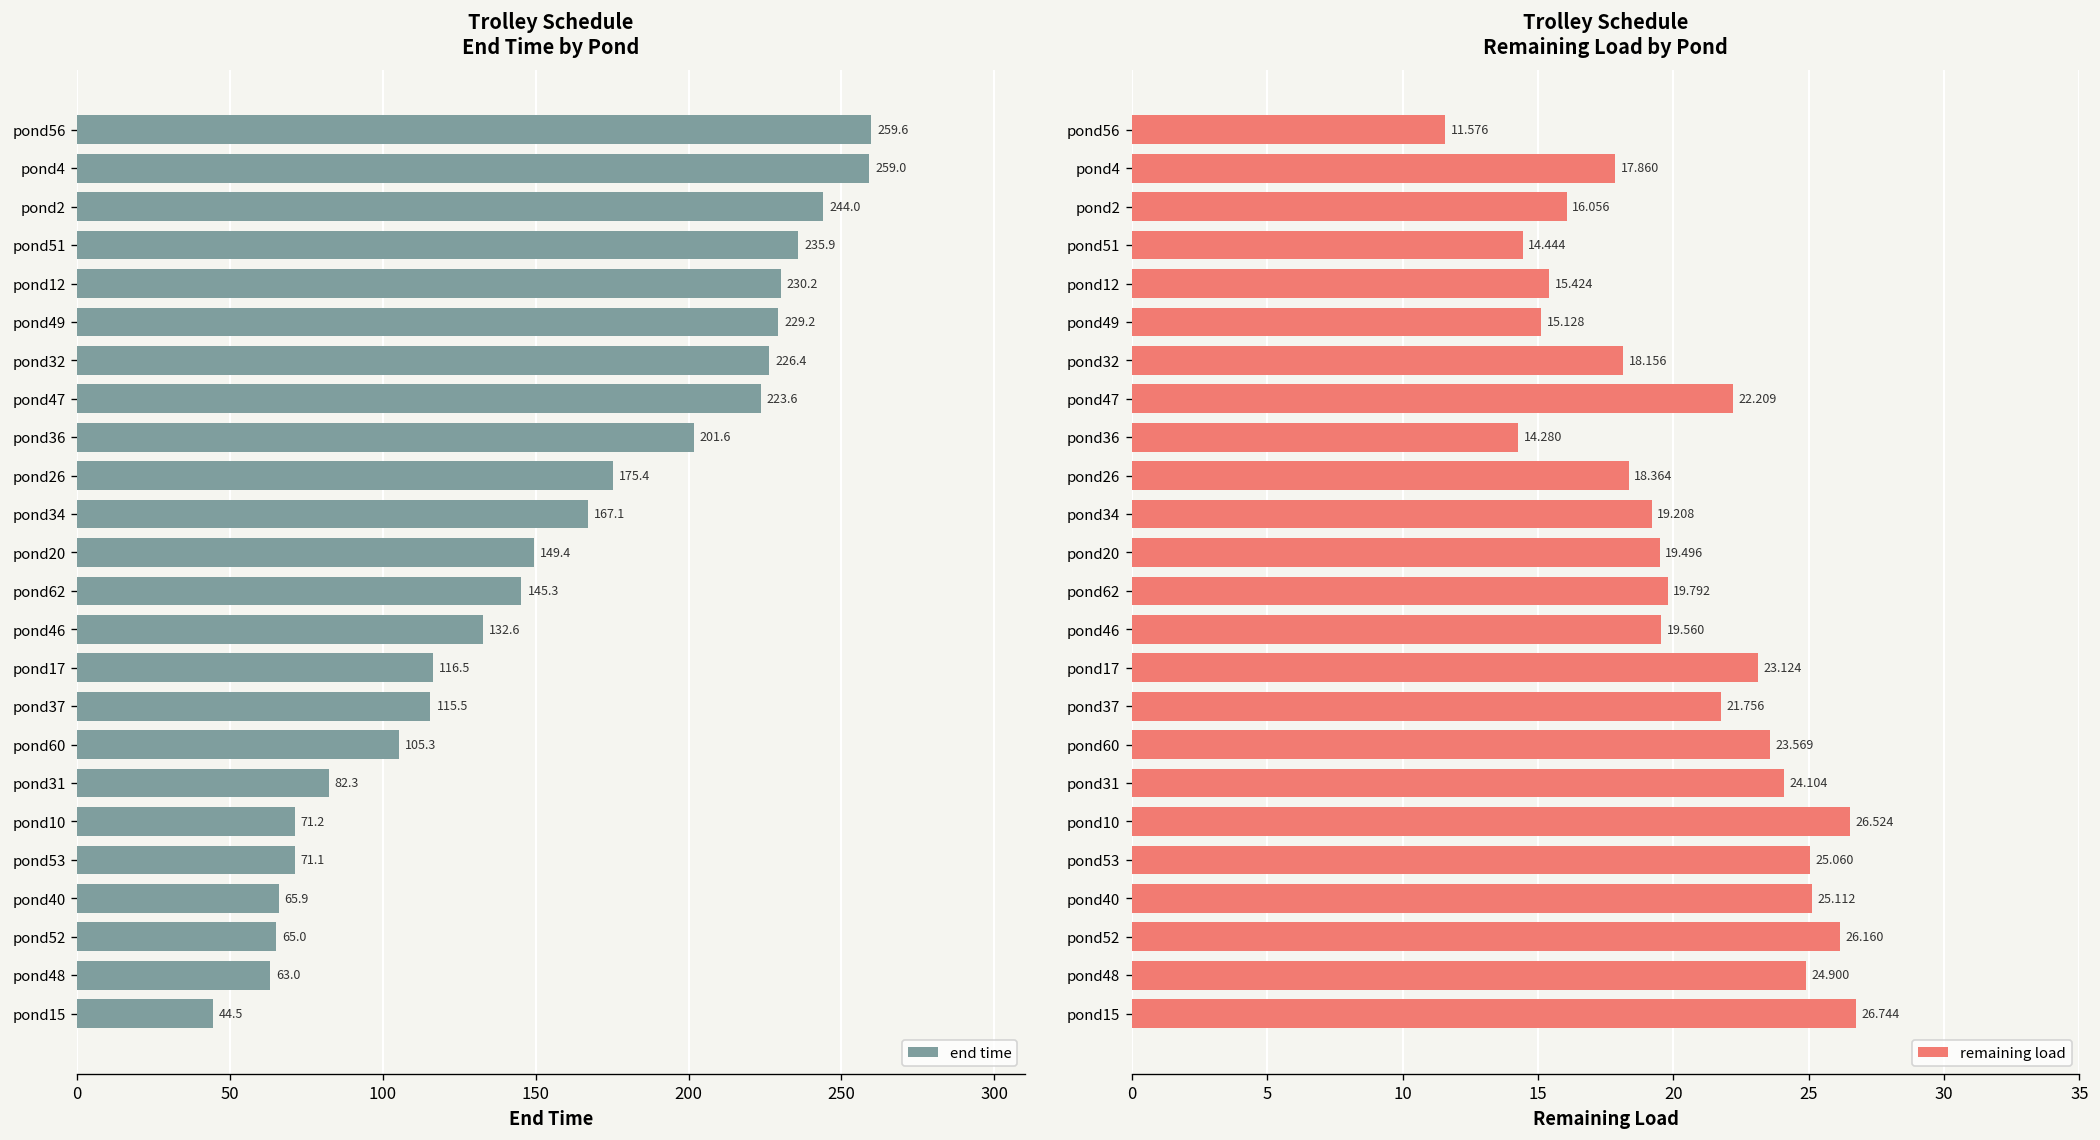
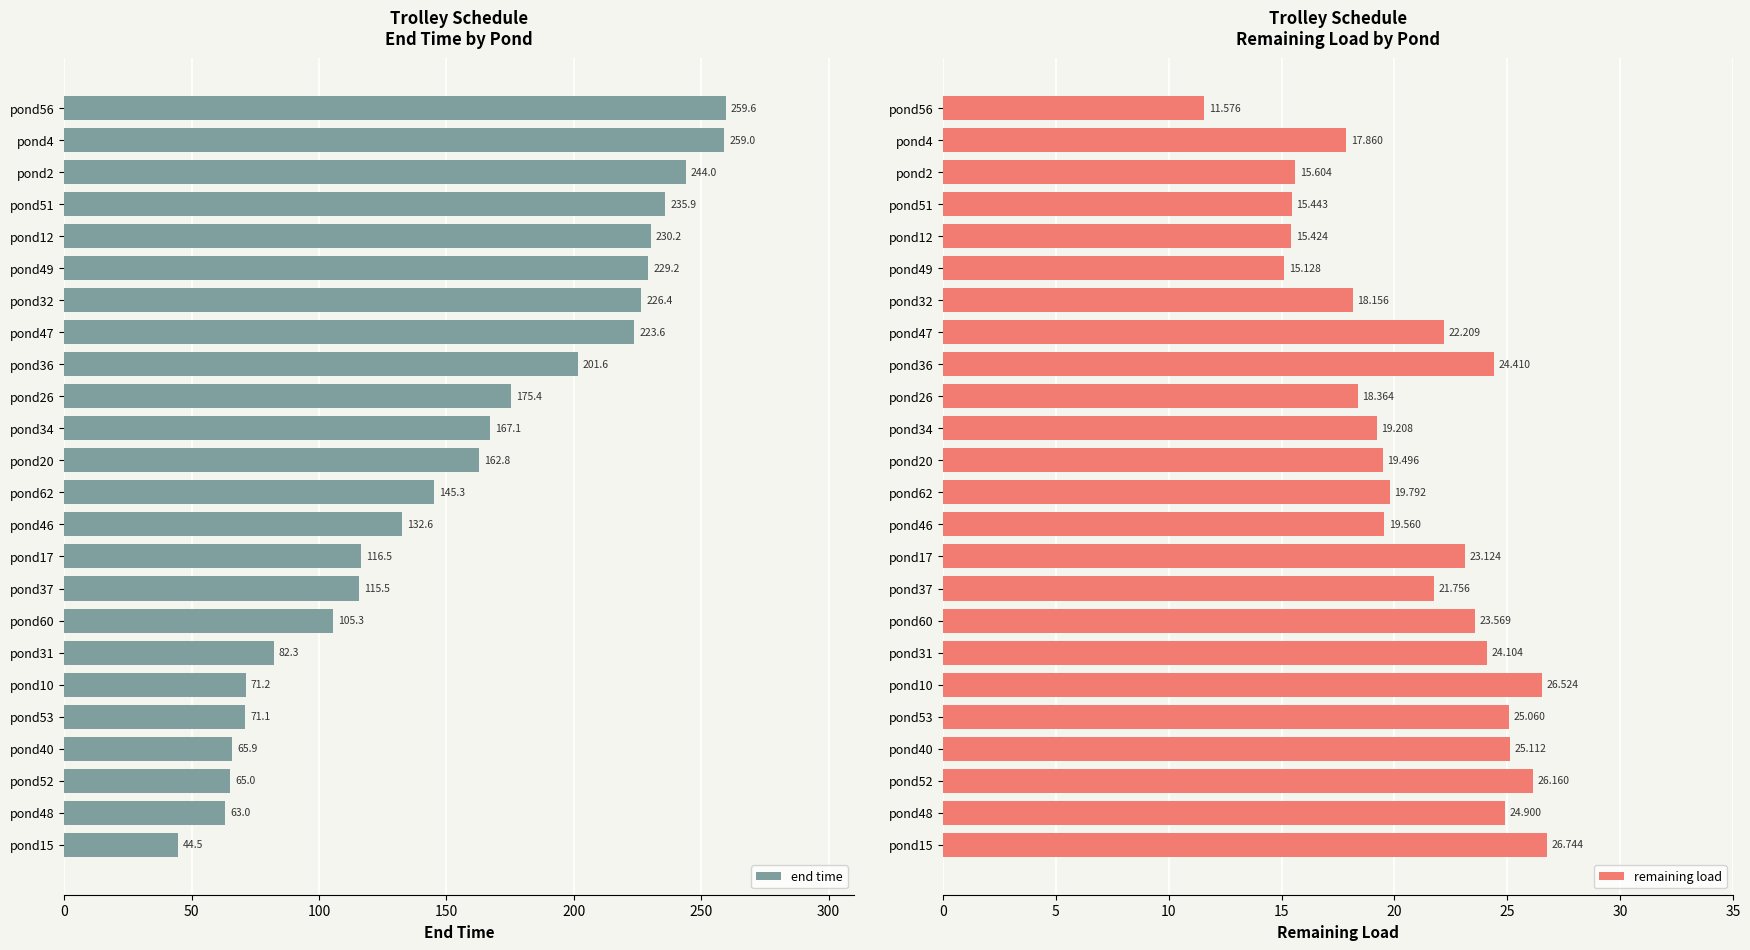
Trolley Schedule End Time by Pond, pond20: 149.4 -> 162.8
Trolley Schedule Remaining Load by Pond, pond2: 16.056 -> 15.604
Trolley Schedule Remaining Load by Pond, pond51: 14.444 -> 15.443
Trolley Schedule Remaining Load by Pond, pond36: 14.280 -> 24.410
